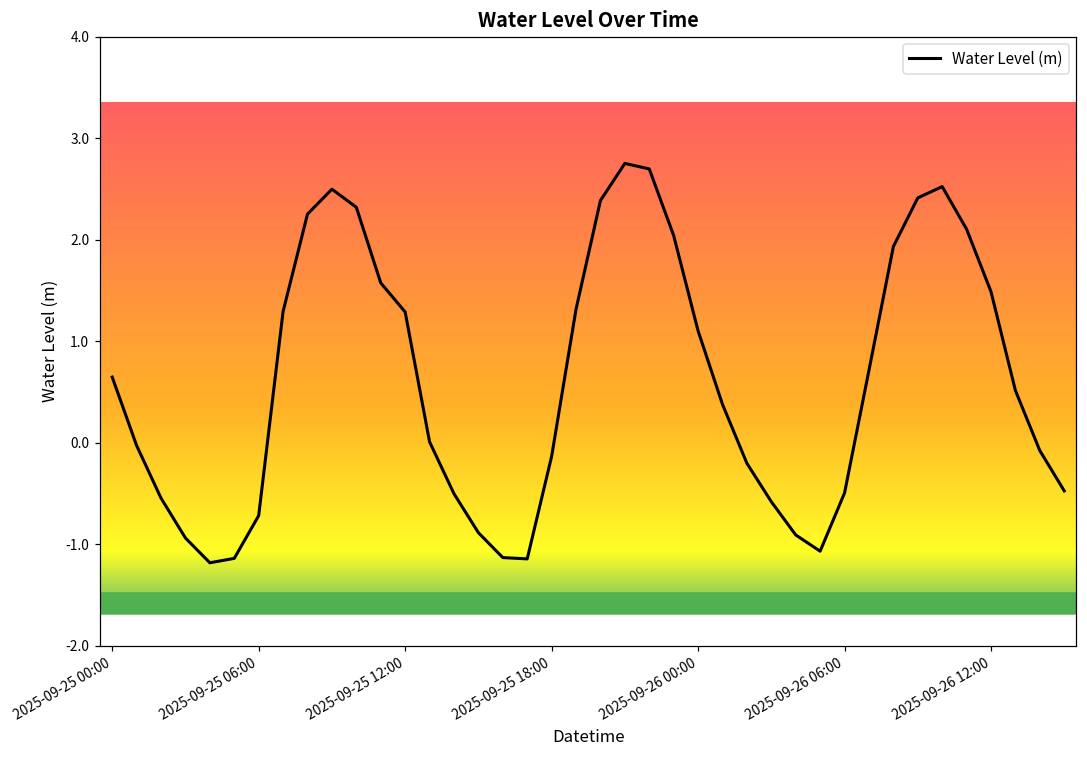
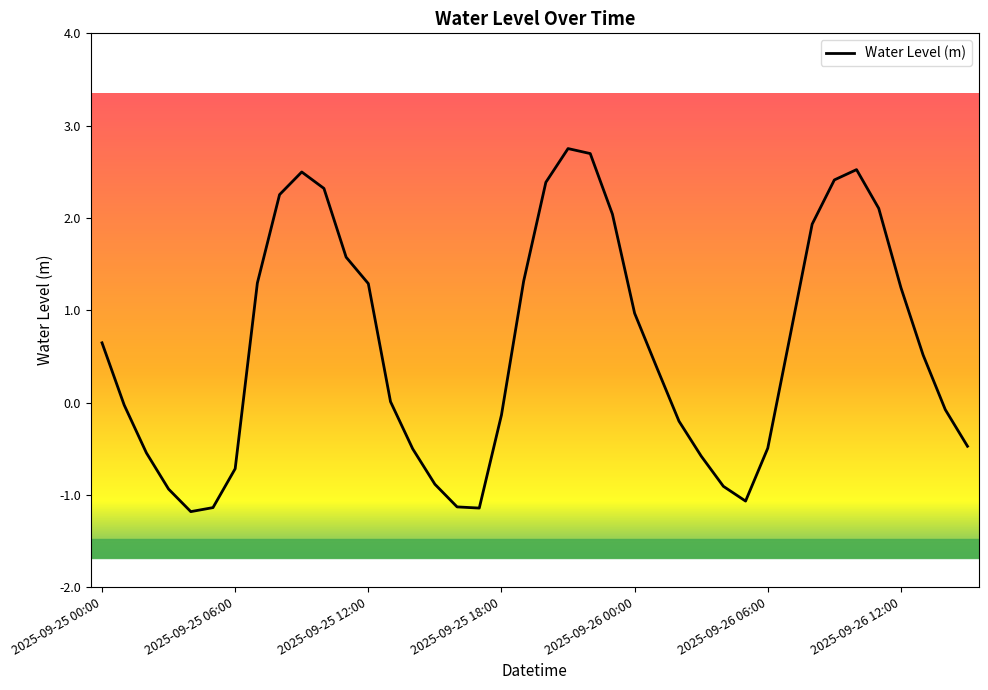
2025-09-26 00:00: 1.1 -> 1.0
2025-09-26 12:00: 1.5 -> 1.2
